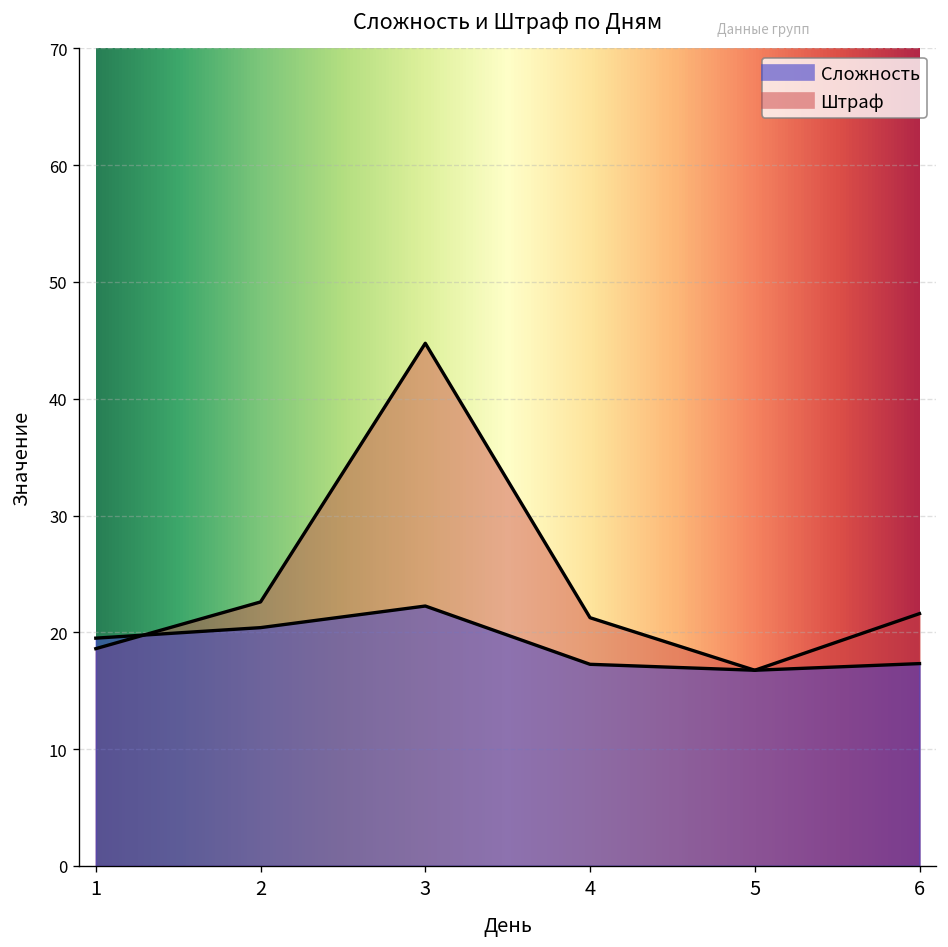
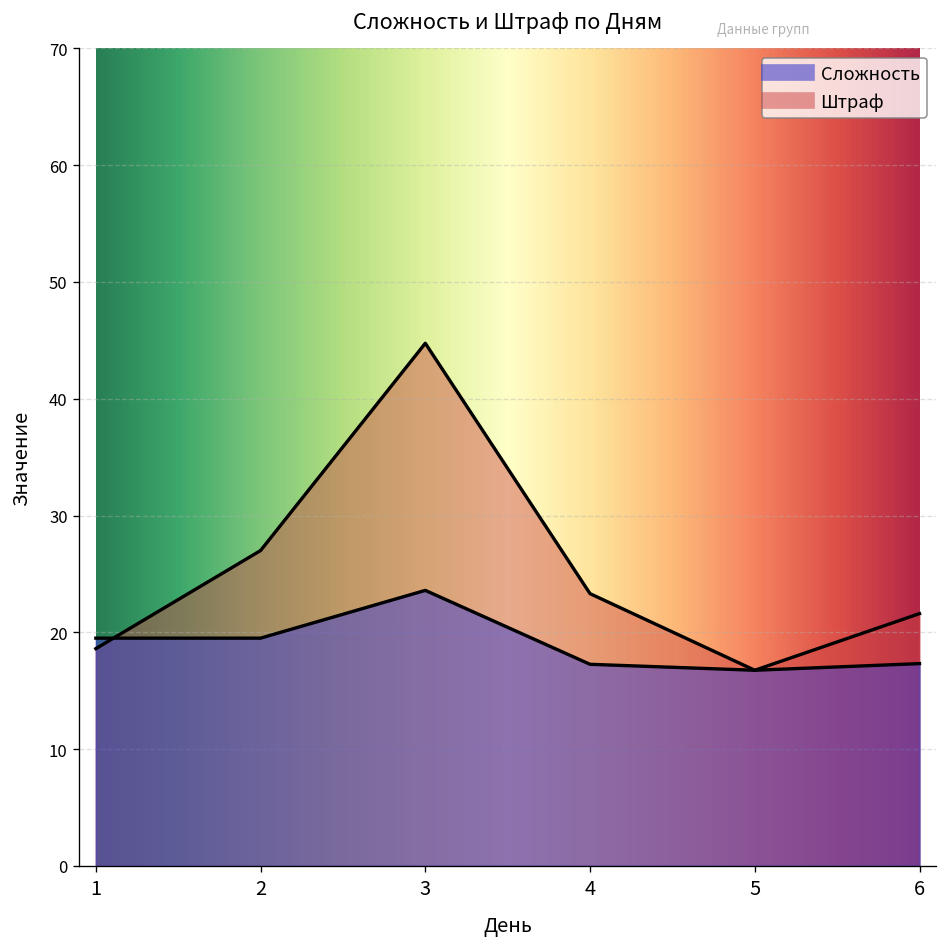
Штраф, 2: 23 -> 27
Сложность, 2: 20.4 -> 19.5
Сложность, 3: 22 -> 24
Штраф, 4: 21 -> 23
